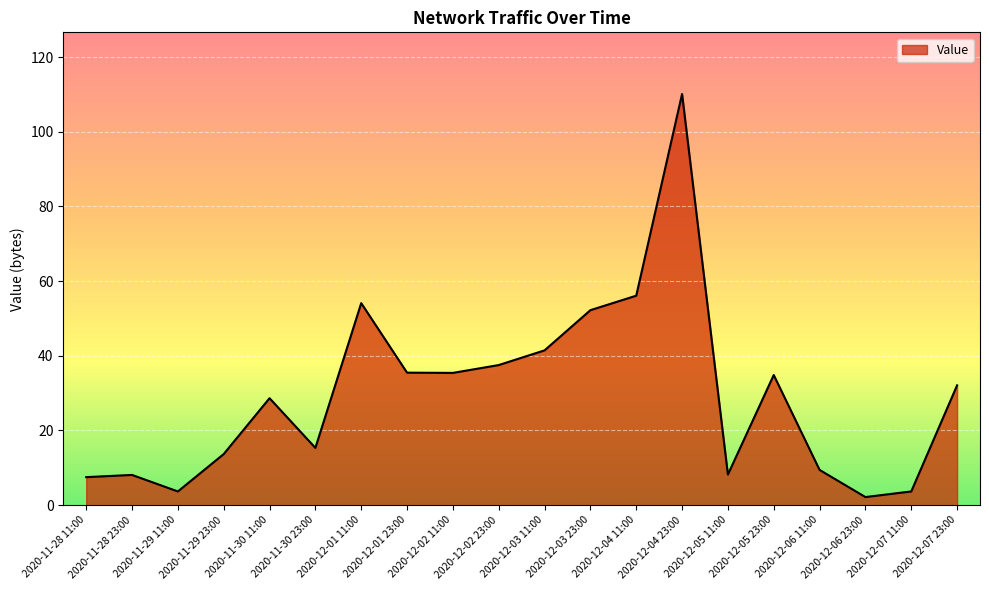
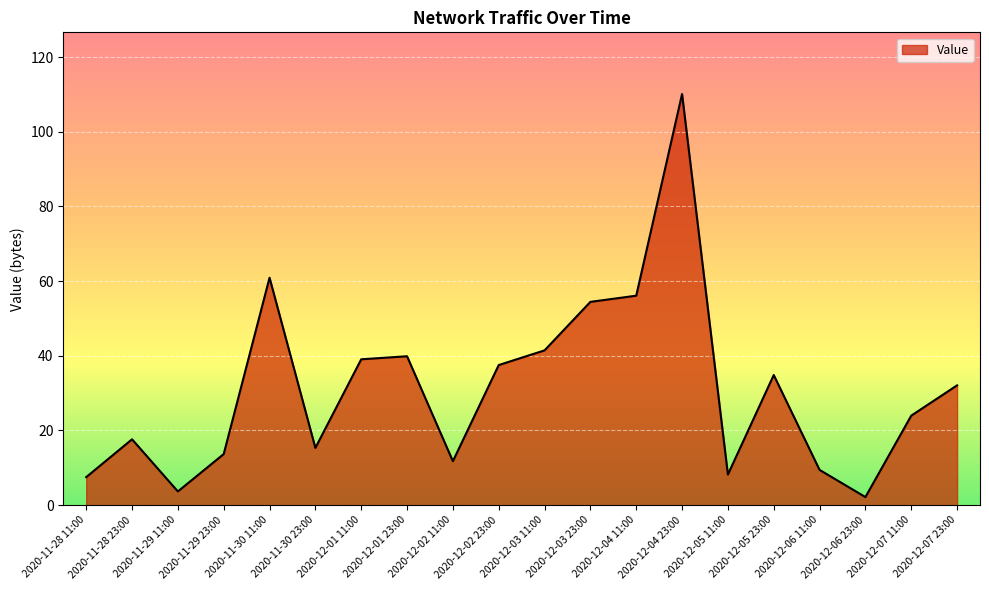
2020-11-28 23:00: 8 -> 18
2020-11-30 11:00: 29 -> 61
2020-12-01 11:00: 54 -> 39
2020-12-01 23:00: 35 -> 40
2020-12-02 11:00: 35 -> 12
2020-12-03 23:00: 52 -> 54
2020-12-07 11:00: 4 -> 24
